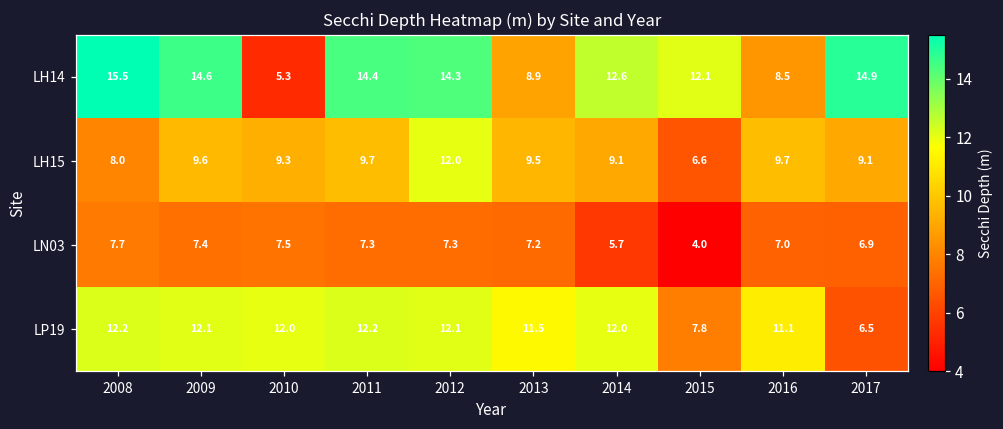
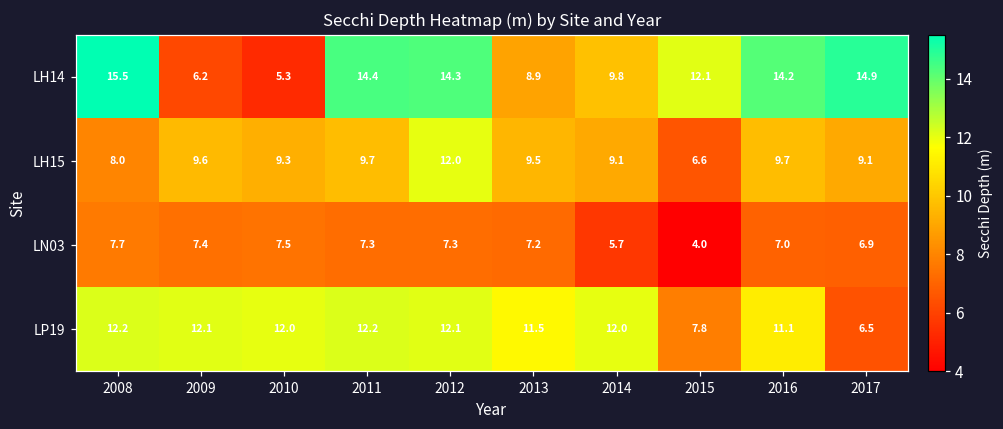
LH14, 2009: 14.6 -> 6.2
LH14, 2014: 12.6 -> 9.8
LH14, 2016: 8.5 -> 14.2
